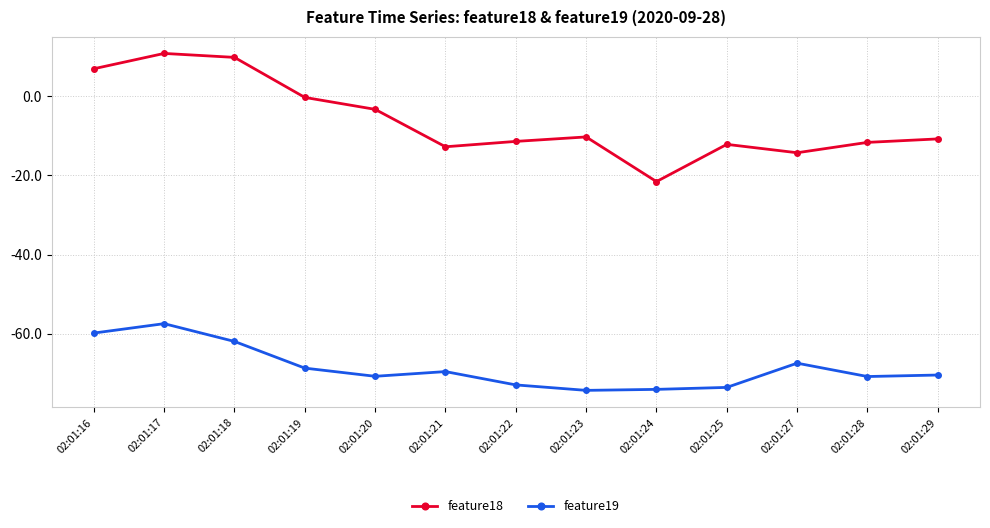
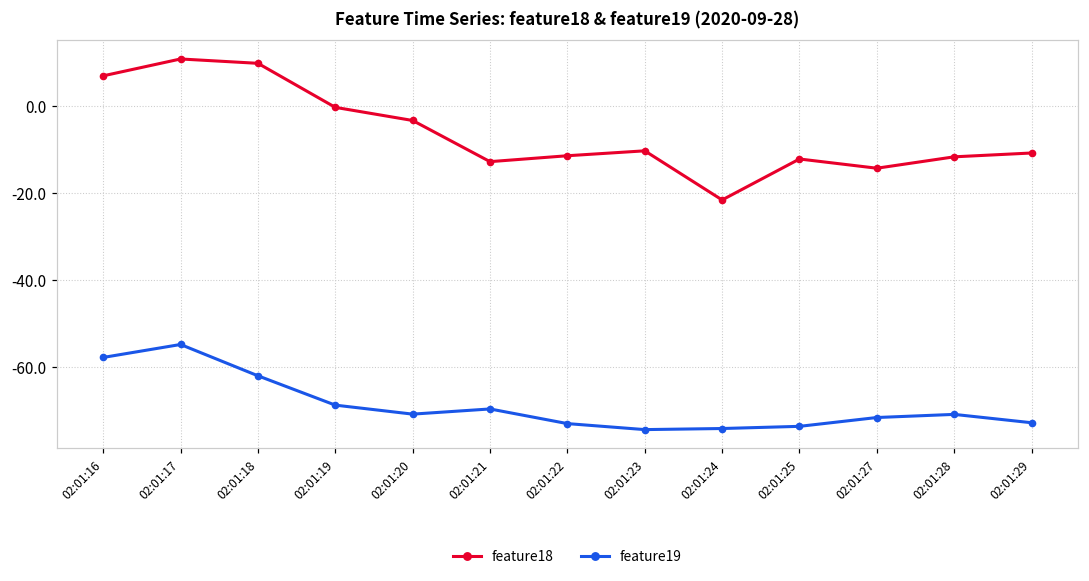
feature19, 02:01:16: -60 -> -58
feature19, 02:01:17: -58 -> -55
feature19, 02:01:27: -68 -> -72
feature19, 02:01:29: -71 -> -73
